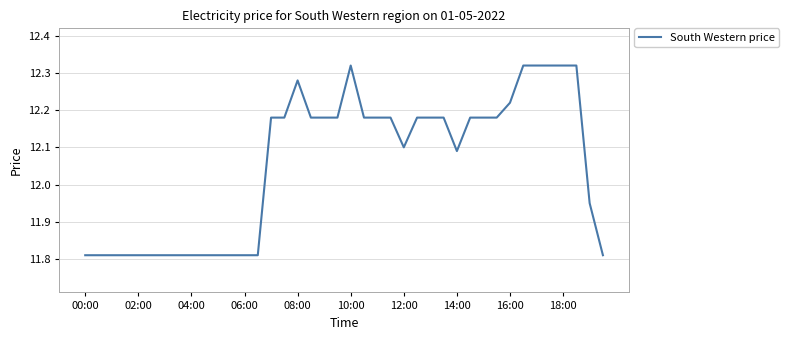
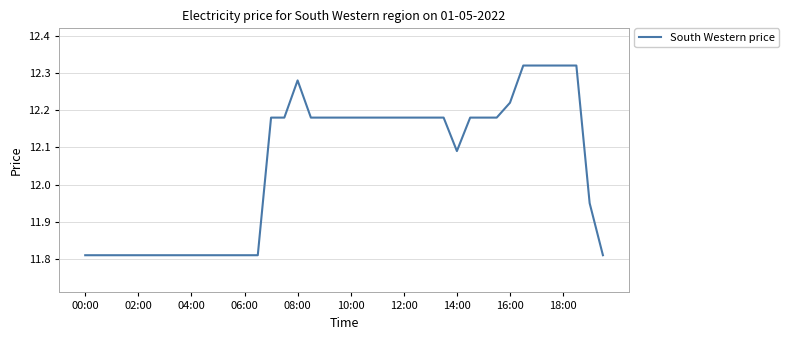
10:00: 12.32 -> 12.18
12:00: 12.10 -> 12.18
